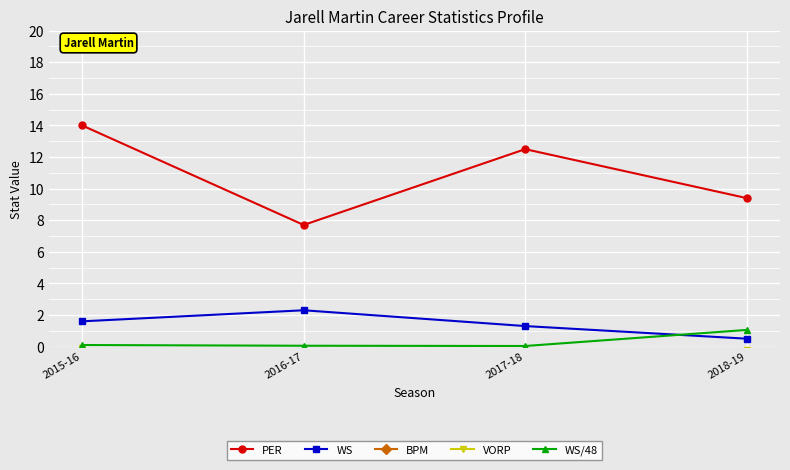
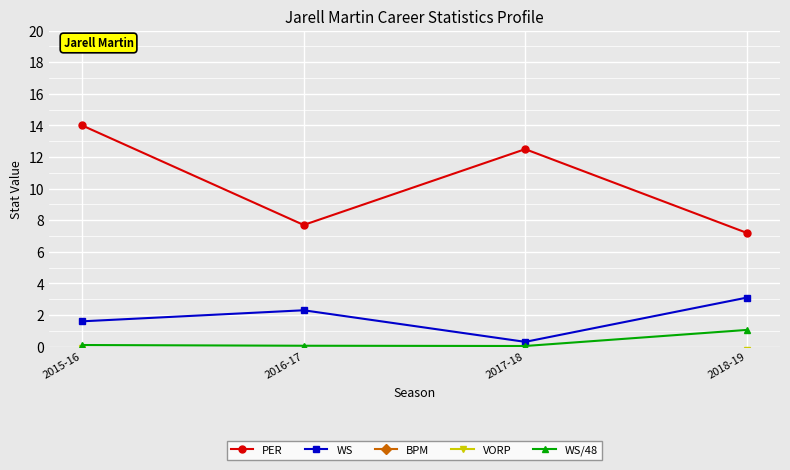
WS, 2017-18: 1.3 -> 0.3
PER, 2018-19: 9.4 -> 7.2
WS, 2018-19: 0.5 -> 3.1
